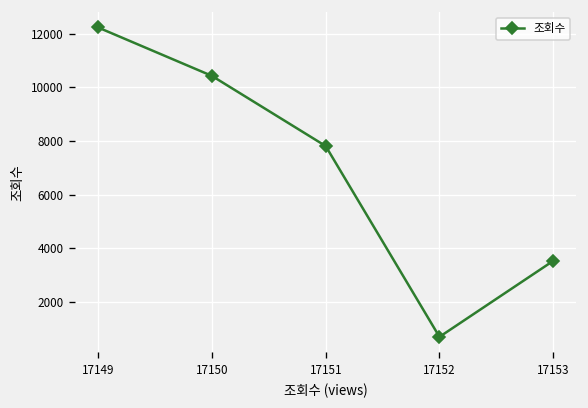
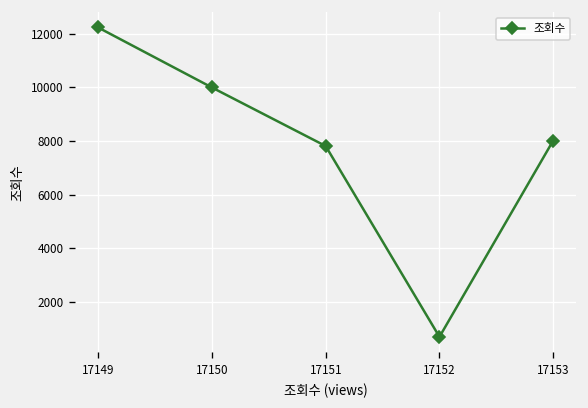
17150: 10400 -> 10000
17153: 3500 -> 8000
